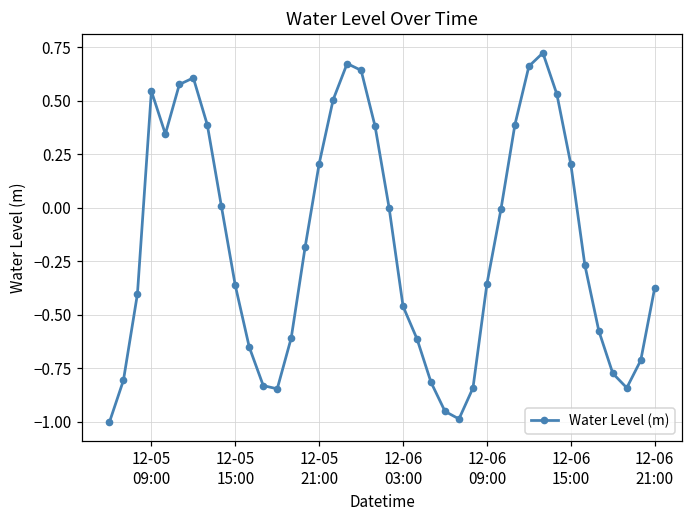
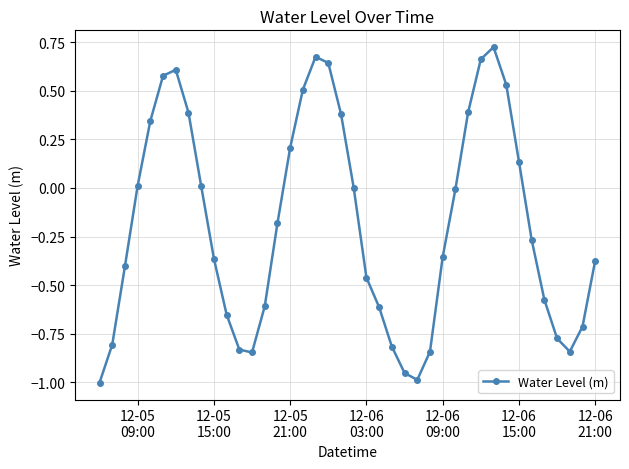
12-05 09:00: 0.55 -> 0.01
12-06 15:00: 0.20 -> 0.14
